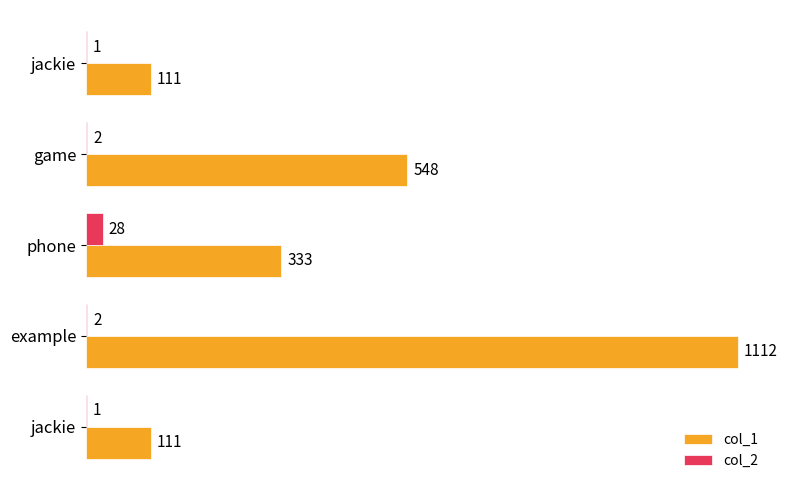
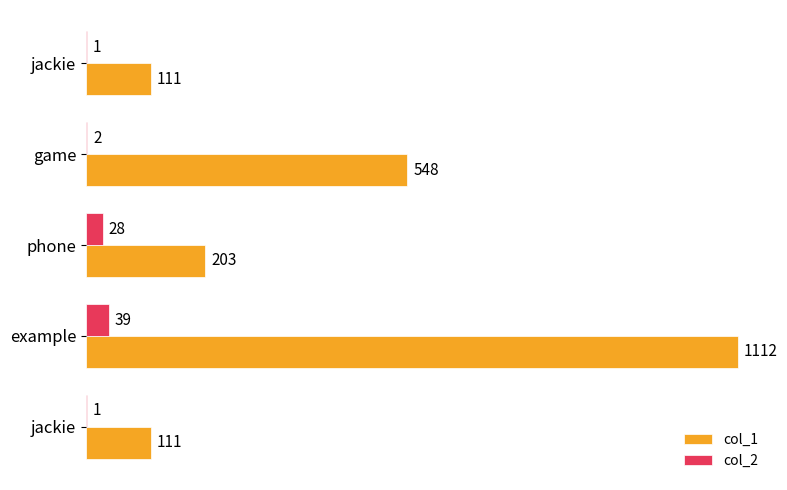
col_1, phone: 333 -> 203
col_2, example: 2 -> 39
